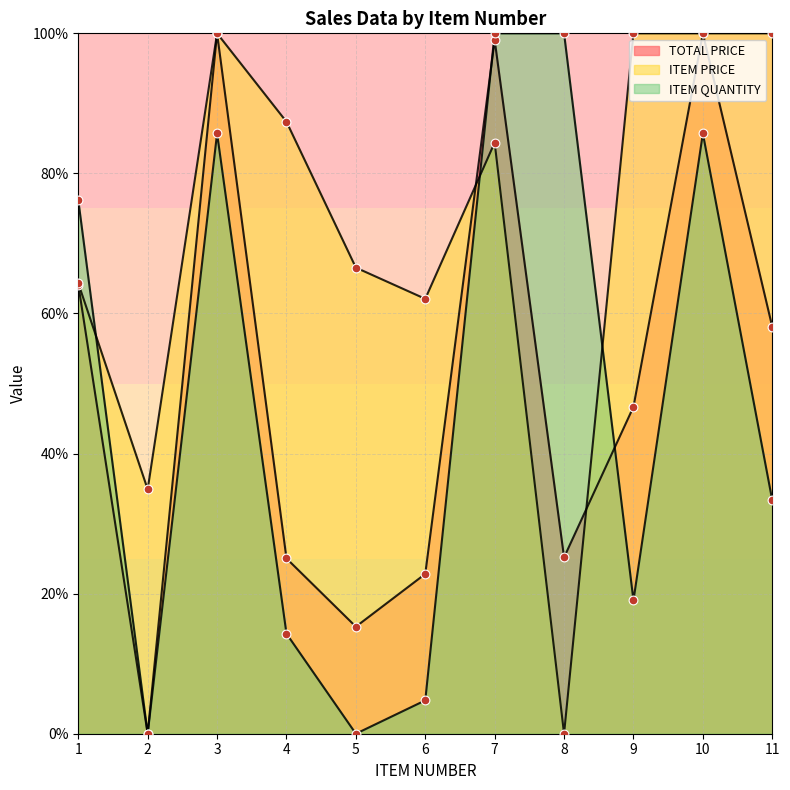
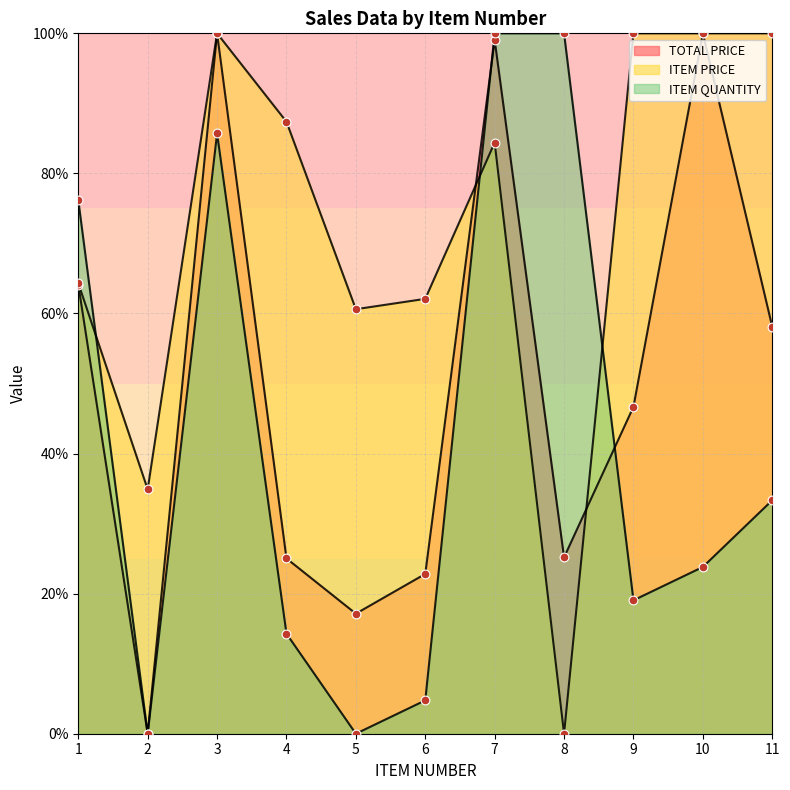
TOTAL PRICE, 5: 15% -> 17%
ITEM PRICE, 5: 67% -> 61%
ITEM QUANTITY, 10: 86% -> 24%
